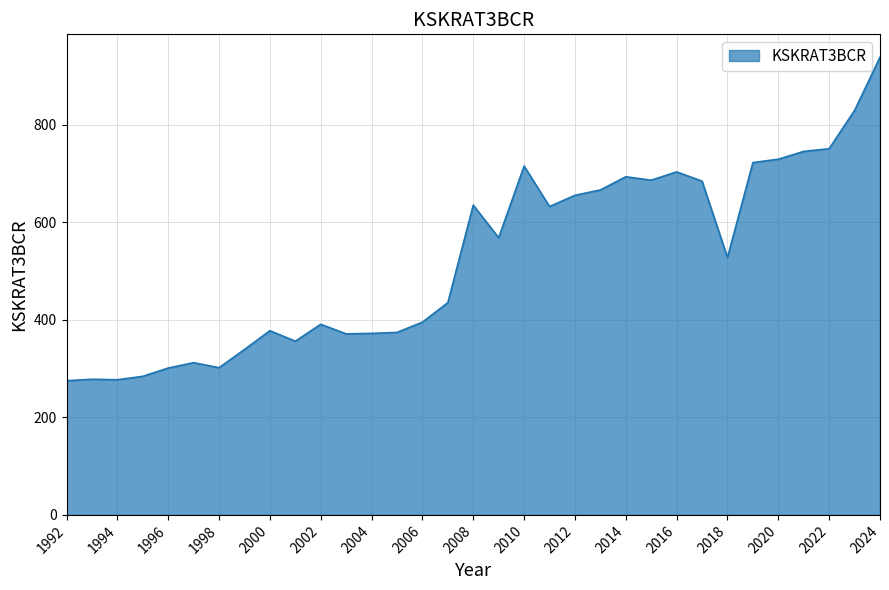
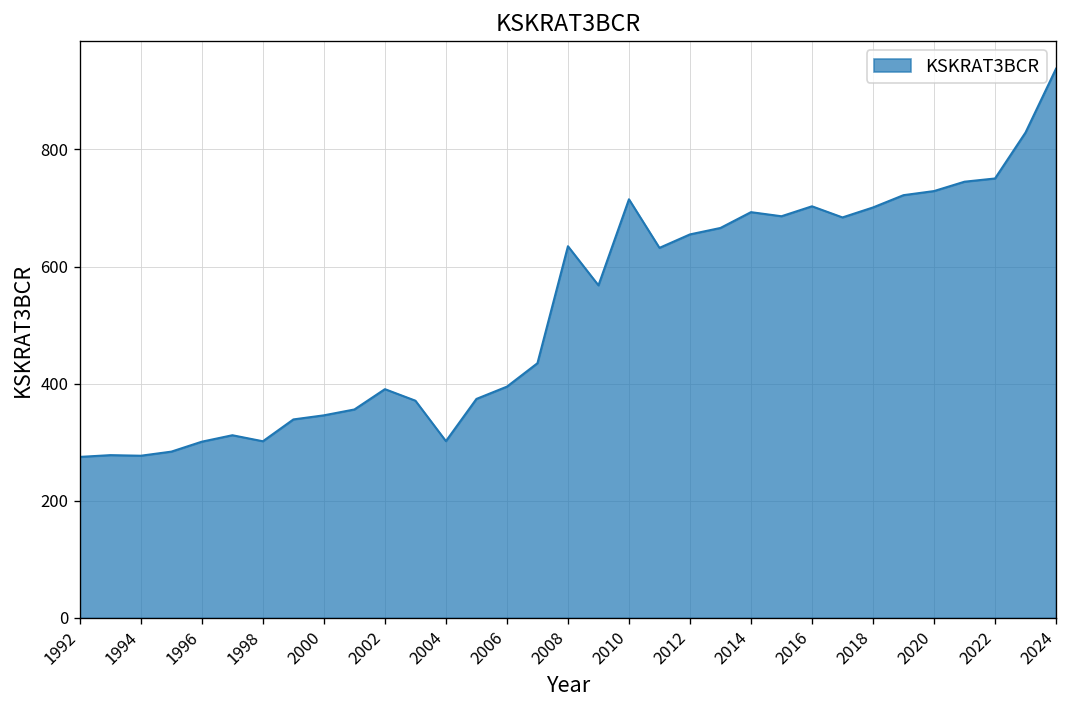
2000: 380 -> 350
2004: 370 -> 300
2018: 530 -> 700
